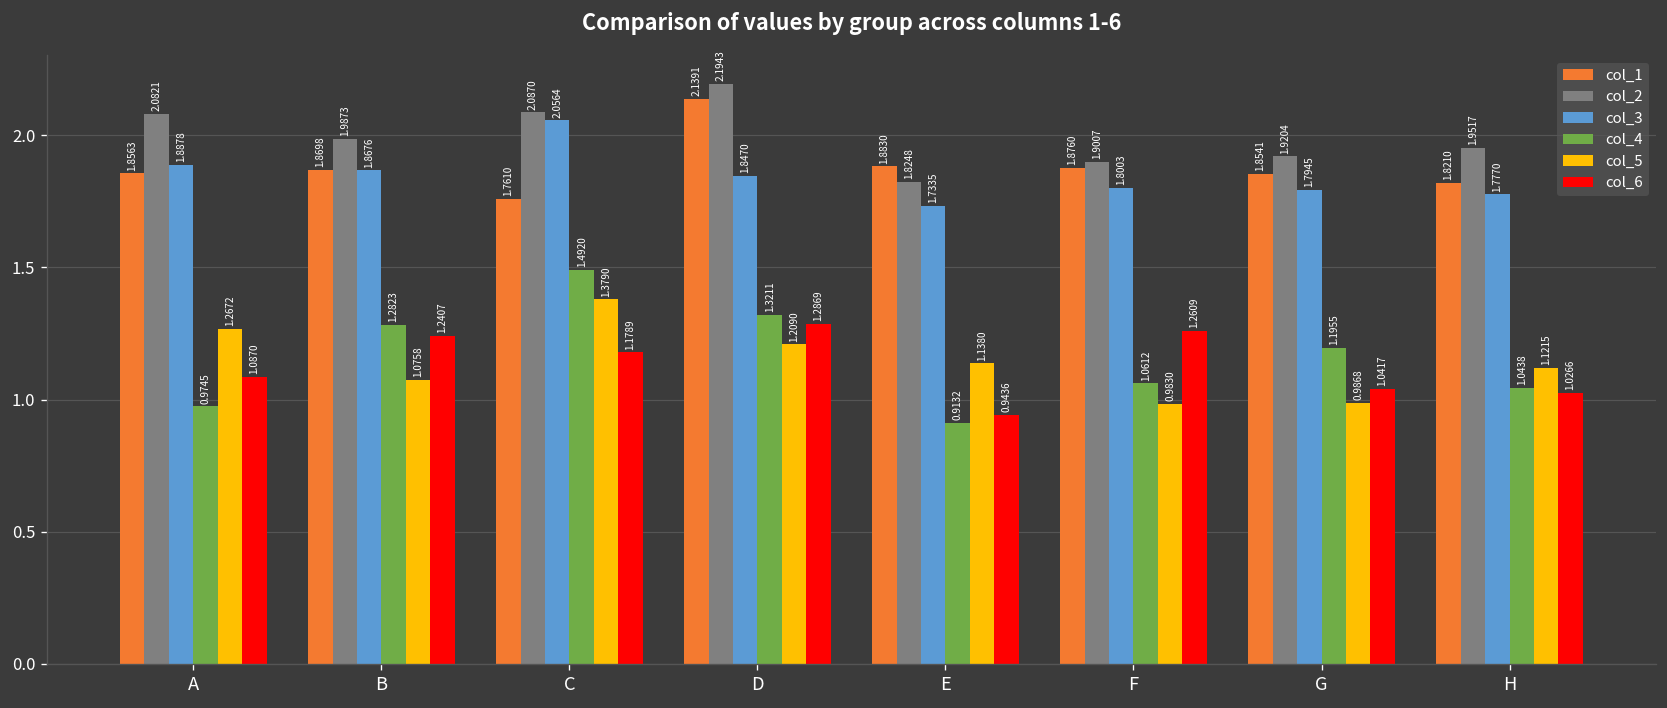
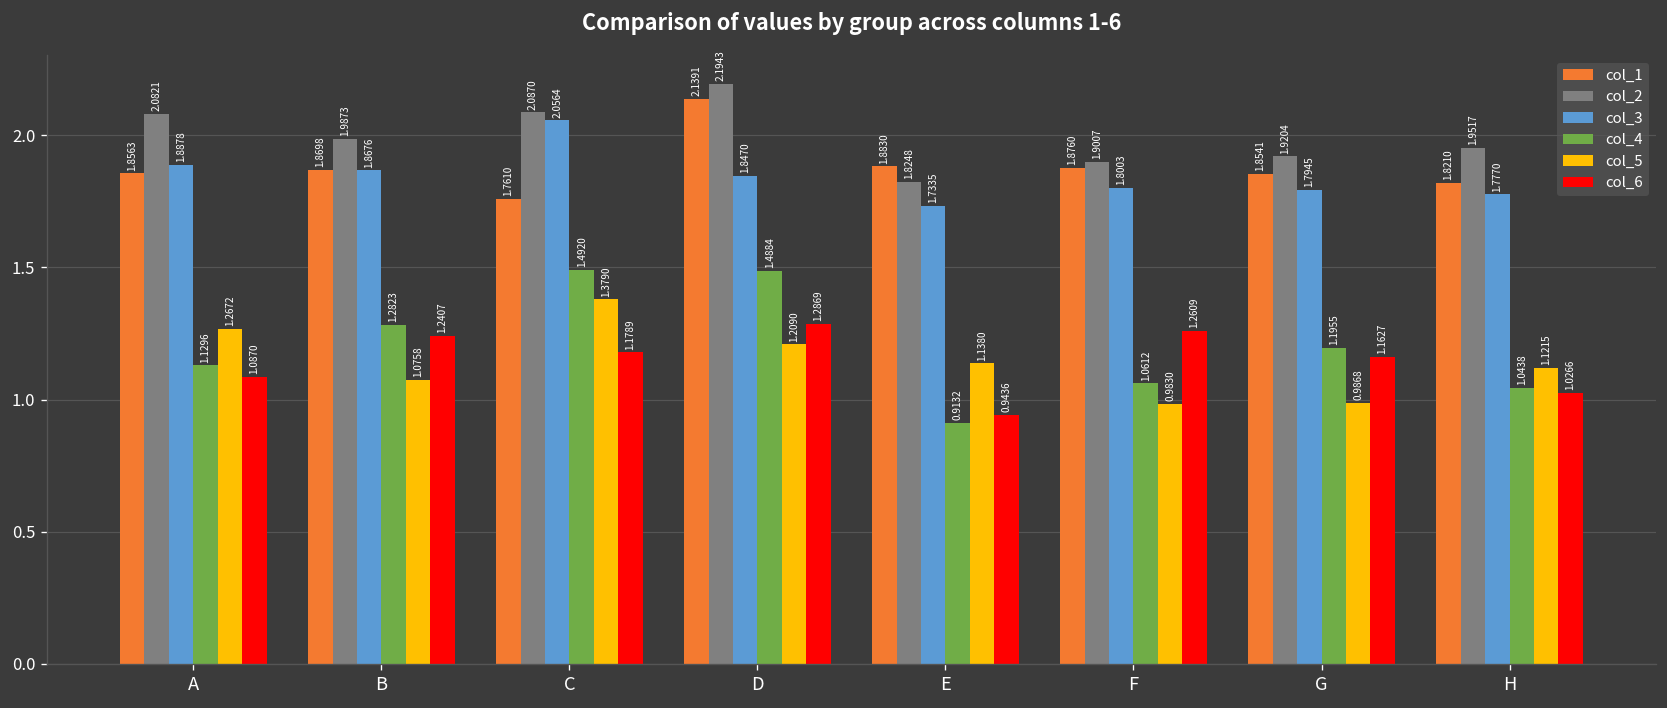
col_4, A: 0.9745 -> 1.1296
col_4, D: 1.3211 -> 1.4884
col_6, G: 1.0417 -> 1.1627
